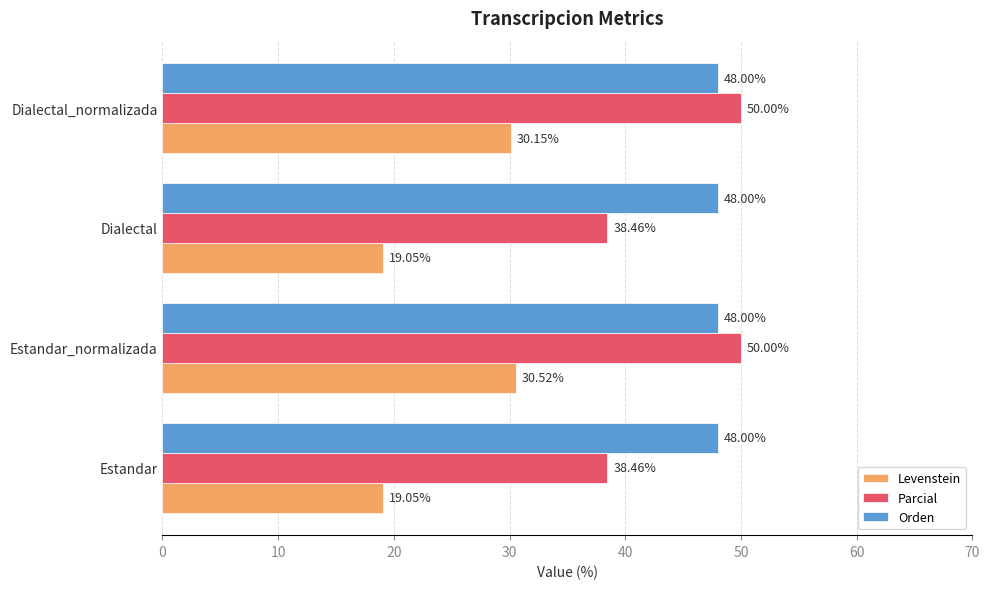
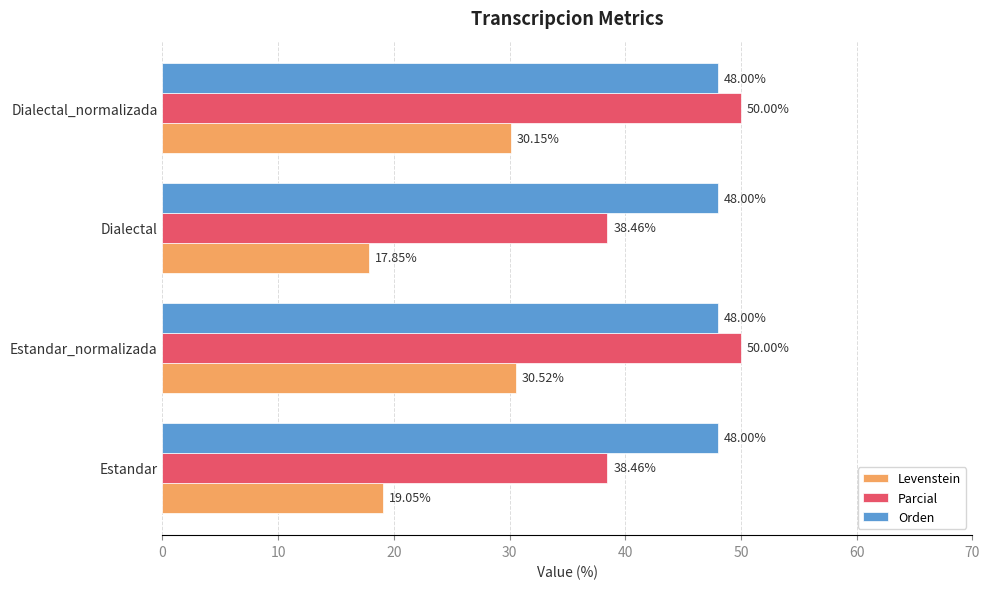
Levenstein, Dialectal: 19.05% -> 17.85%
